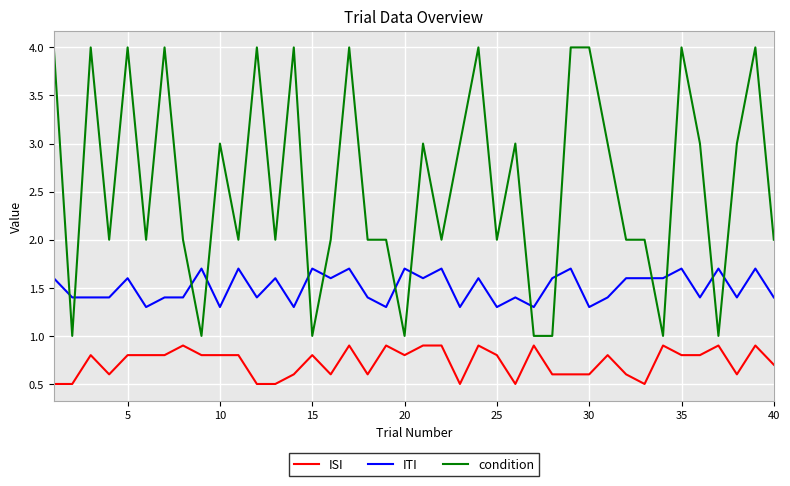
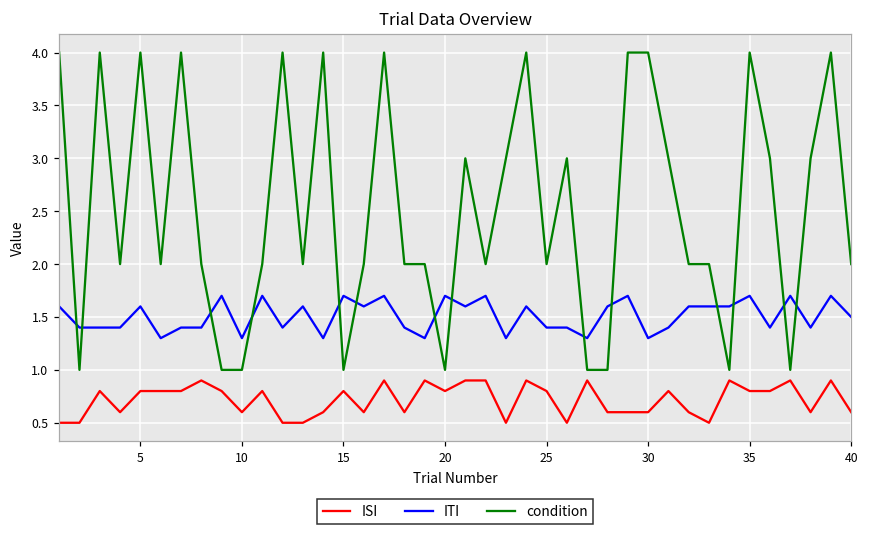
ISI, 10: 0.8 -> 0.6
condition, 10: 3 -> 1
ITI, 25: 1.3 -> 1.4
ISI, 40: 0.7 -> 0.6
ITI, 40: 1.4 -> 1.5
